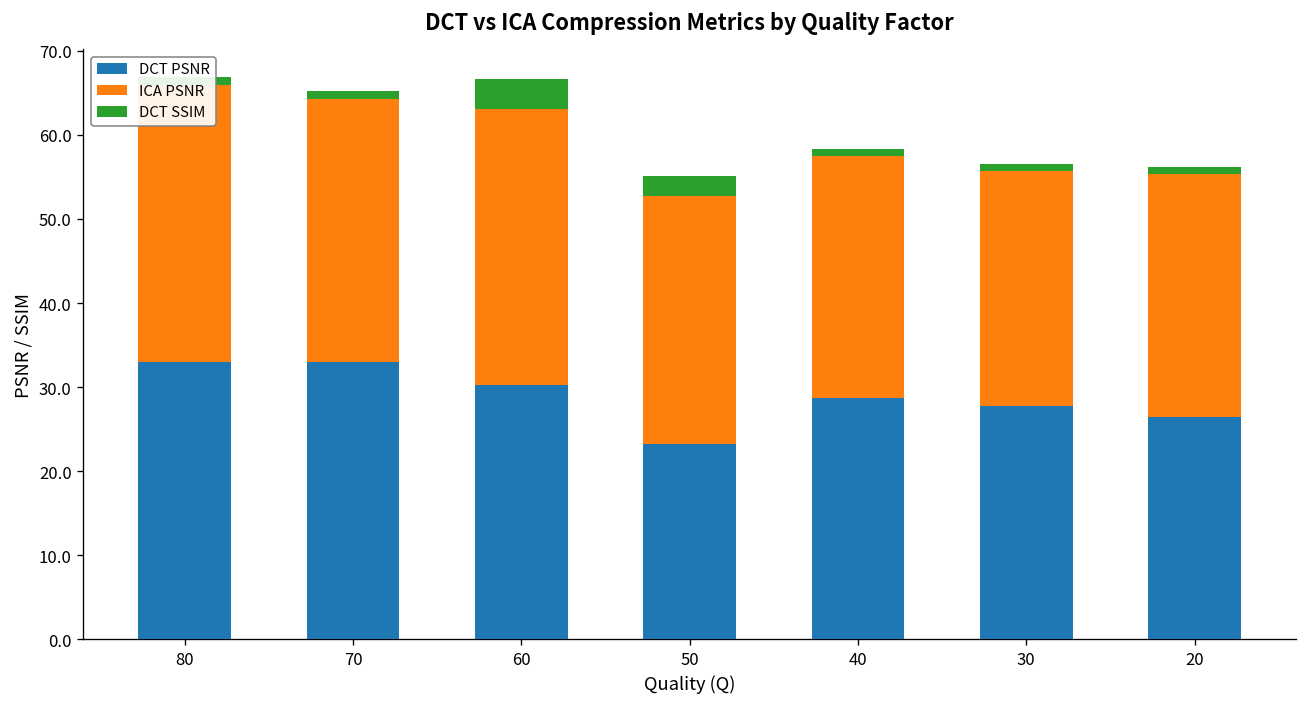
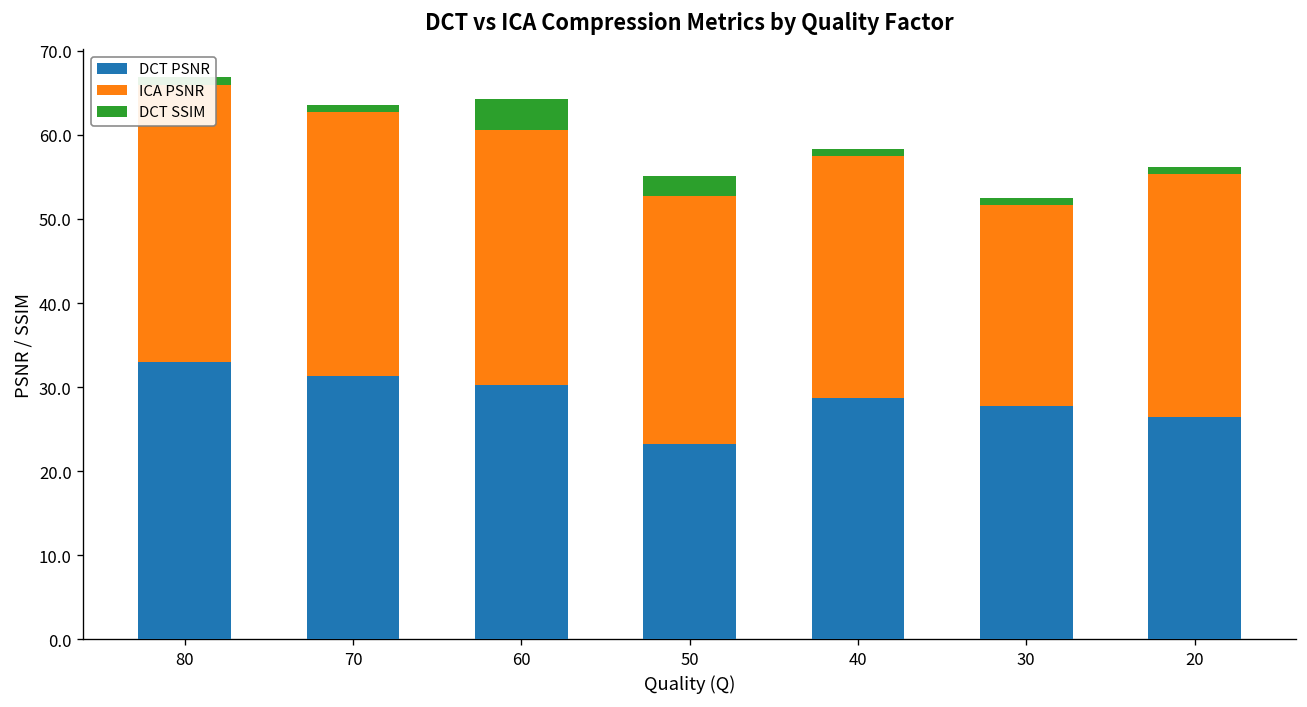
DCT PSNR, 70: 33 -> 31
ICA PSNR, 60: 33 -> 30
ICA PSNR, 30: 28 -> 24
